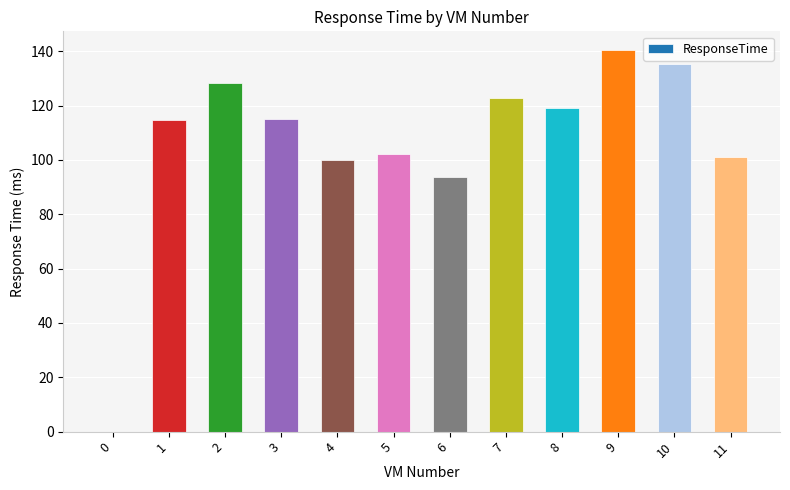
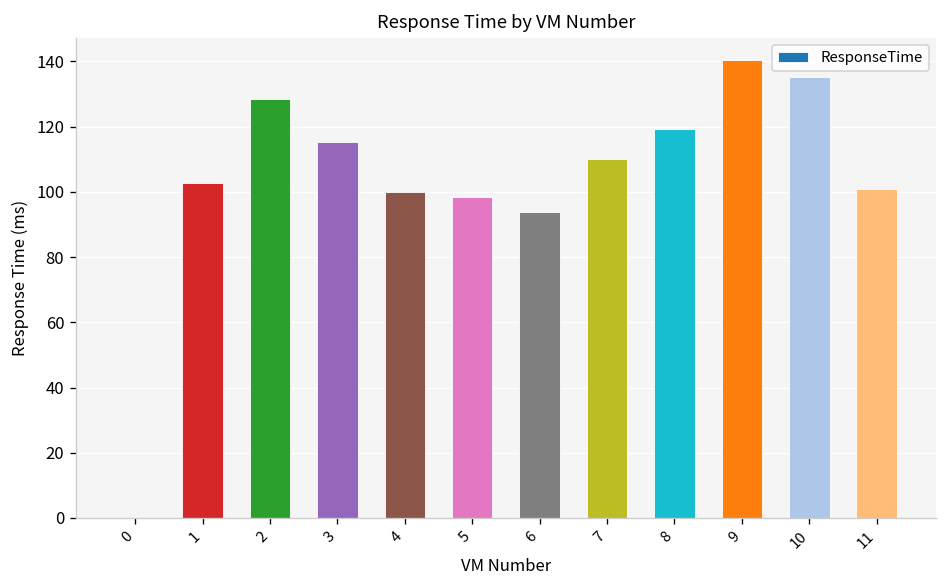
1: 115 -> 103
5: 102 -> 98
7: 123 -> 110
